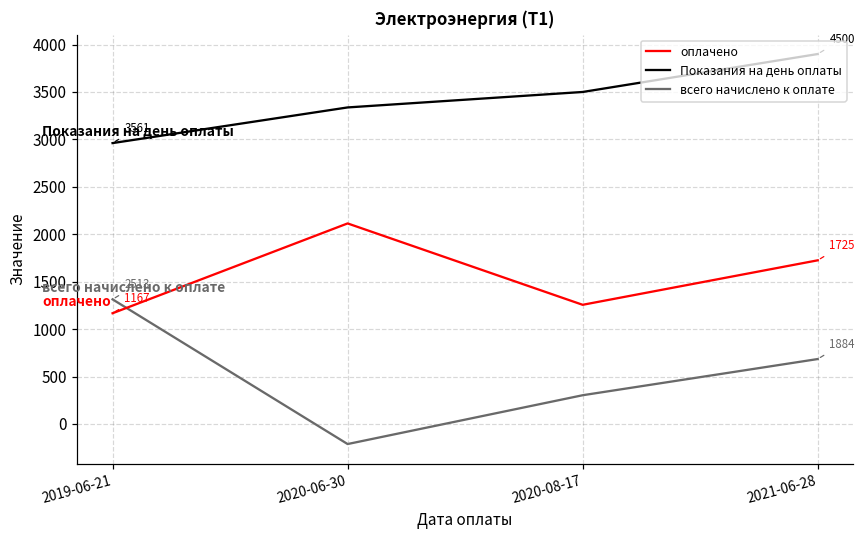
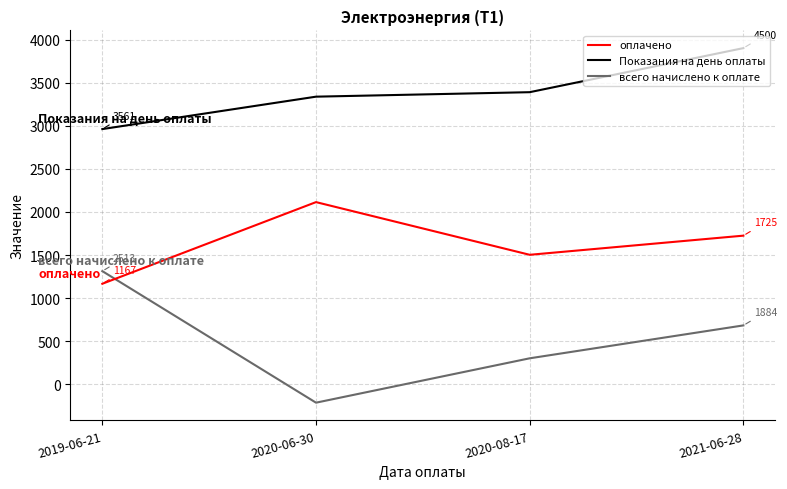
оплачено, 2020-08-17: 1300 -> 1500
Показания на день оплаты, 2020-08-17: 3500 -> 3400
